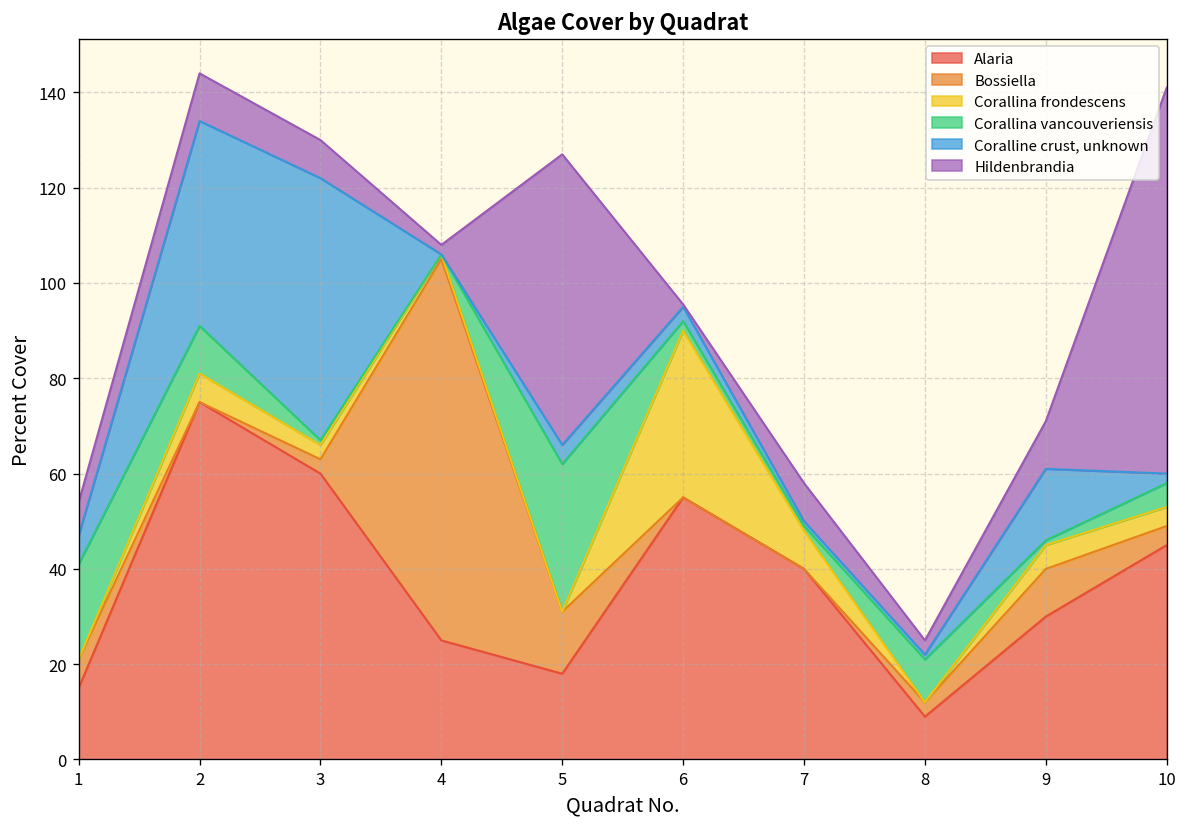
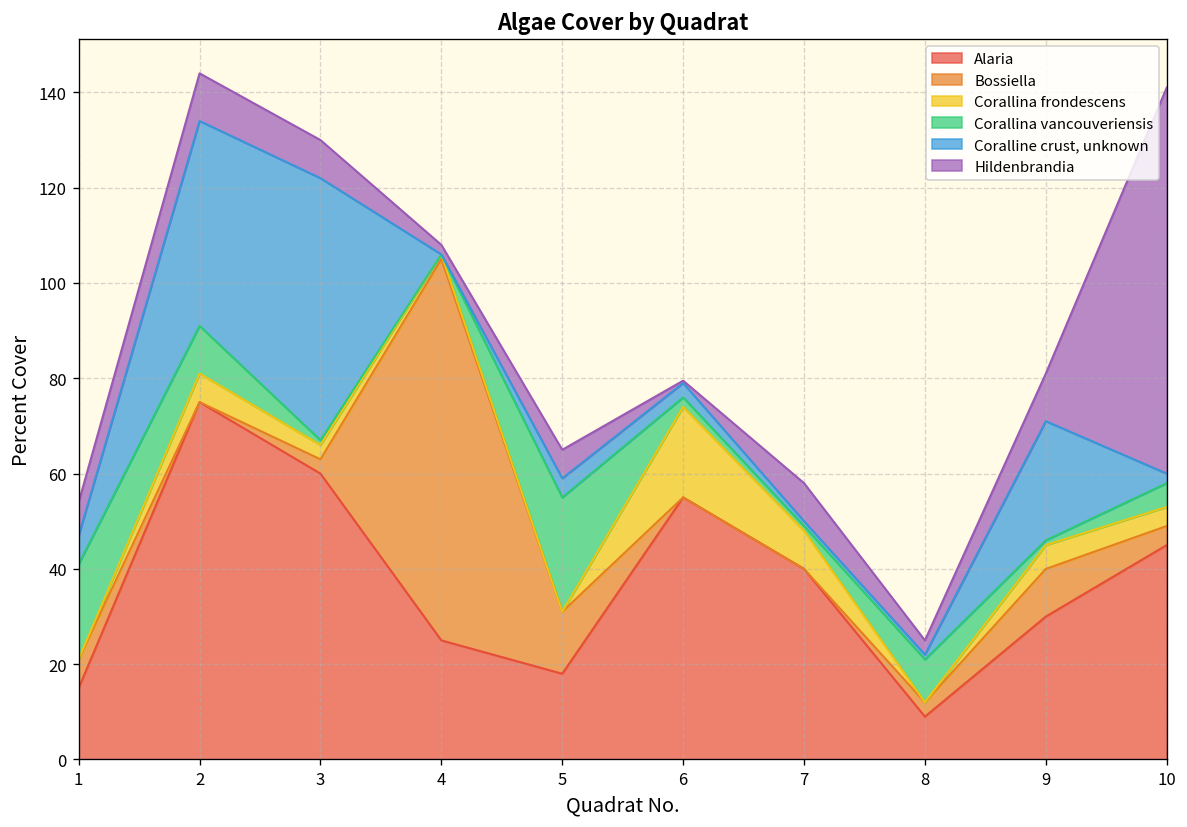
Corallina vancouveriensis, 5: 31 -> 24
Hildenbrandia, 5: 61 -> 6
Corallina frondescens, 6: 35 -> 19
Coralline crust, unknown, 9: 15 -> 25
